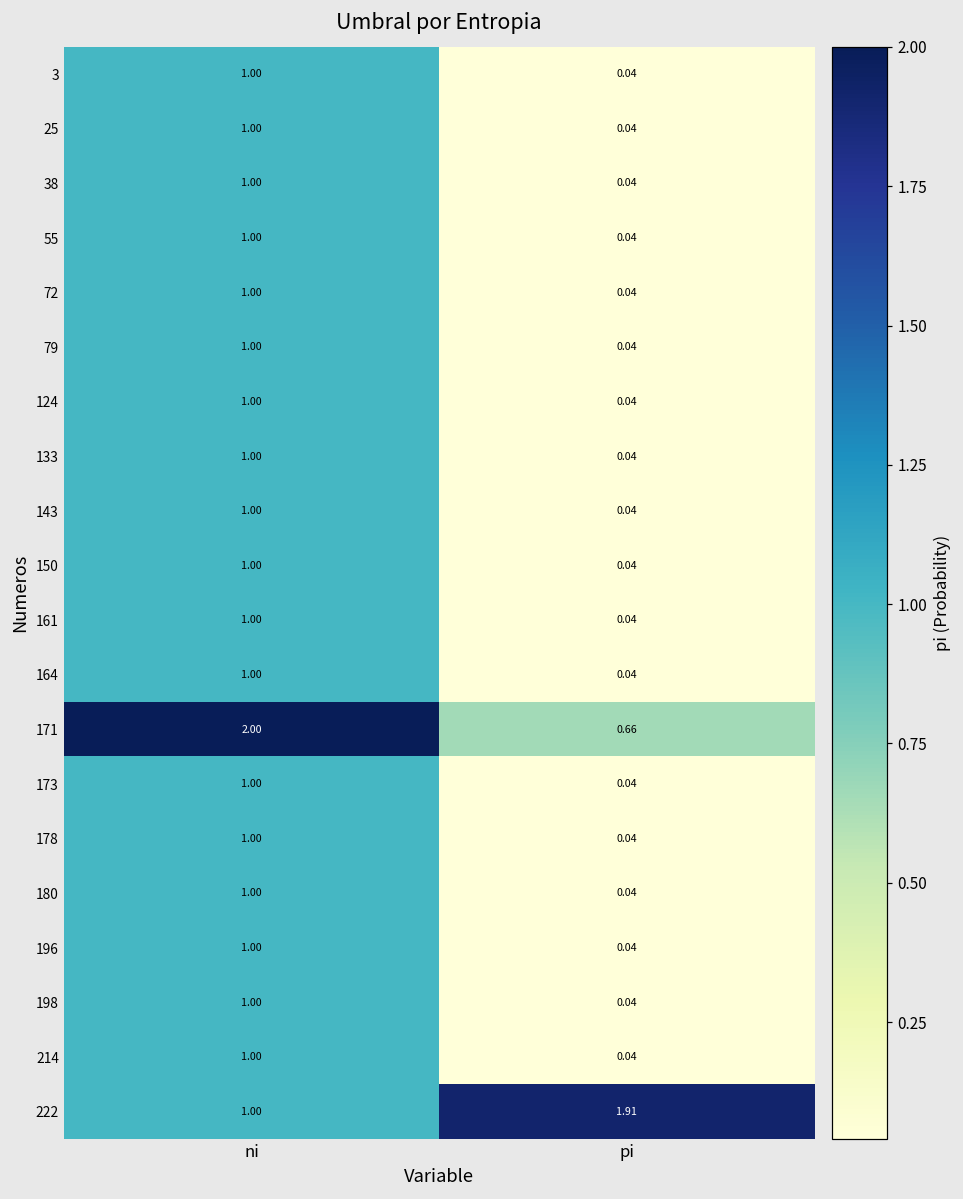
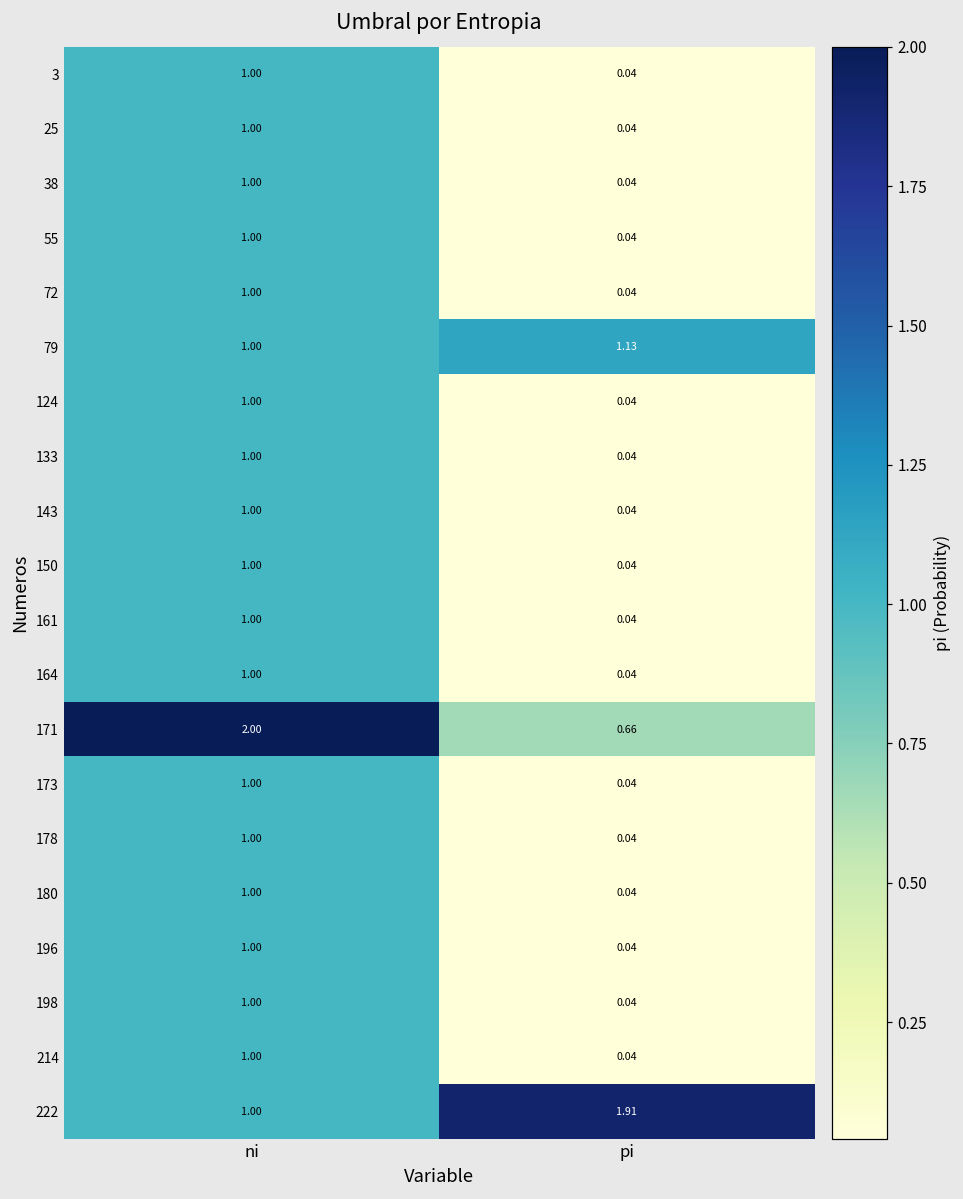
79, pi: 0.04 -> 1.13
